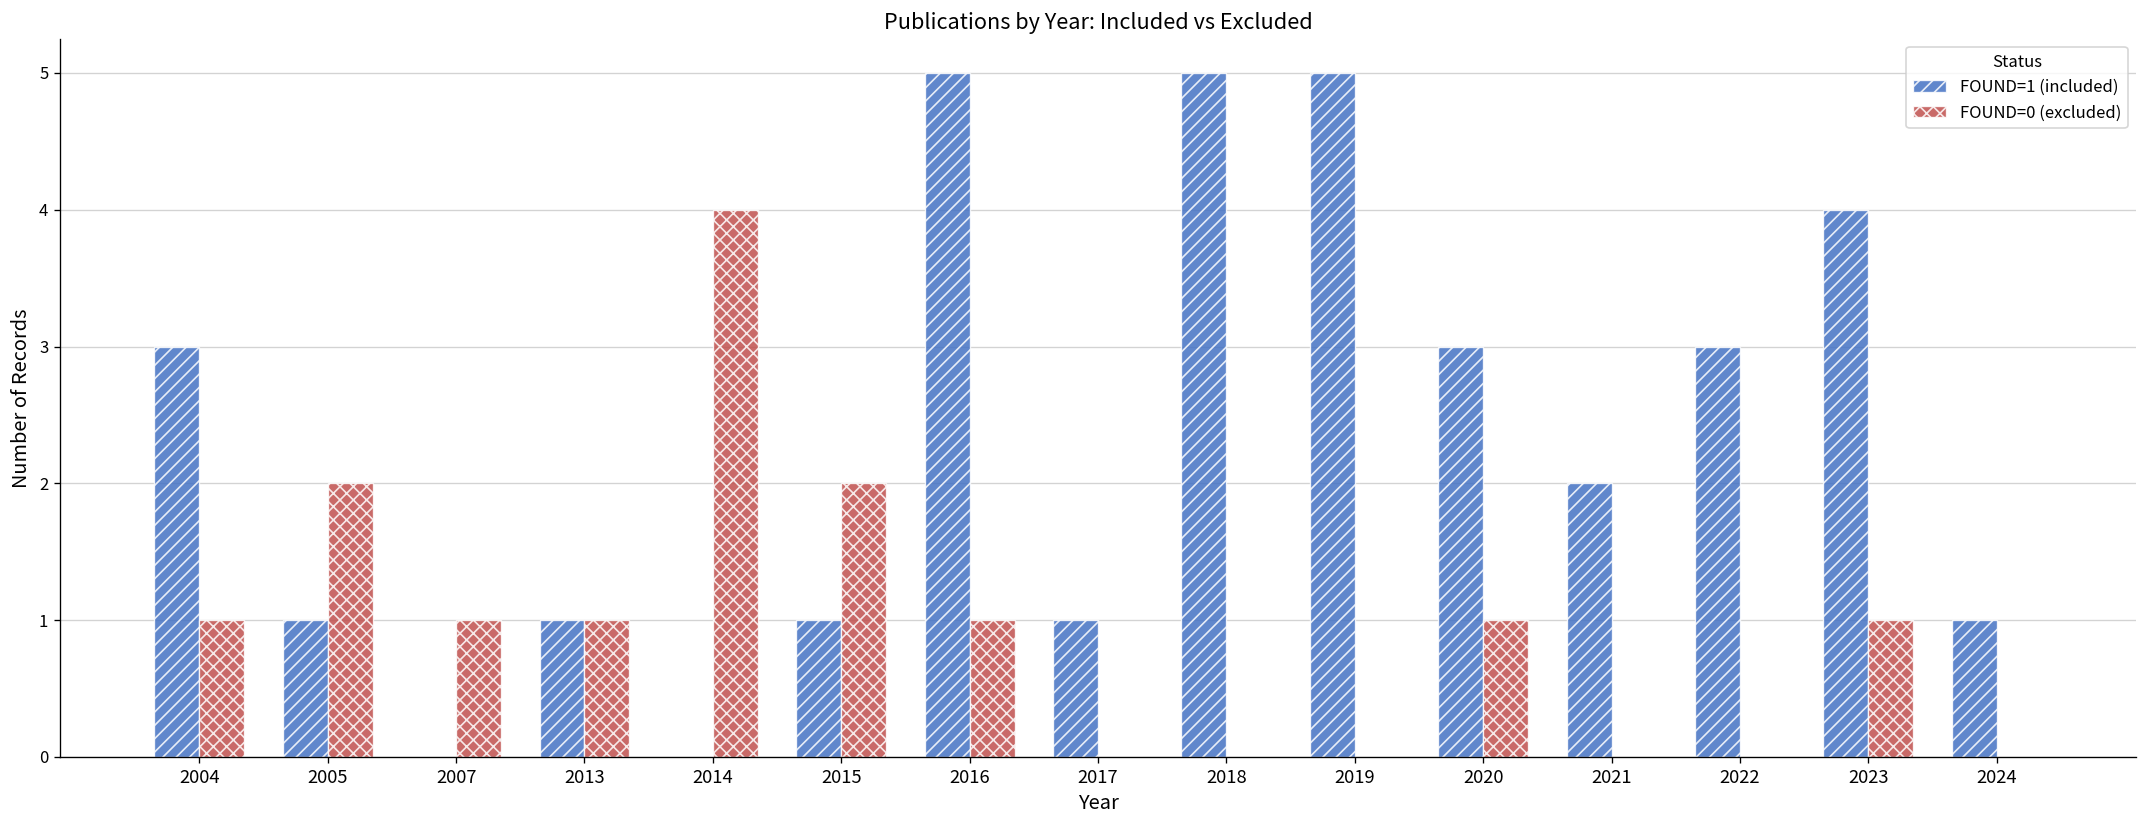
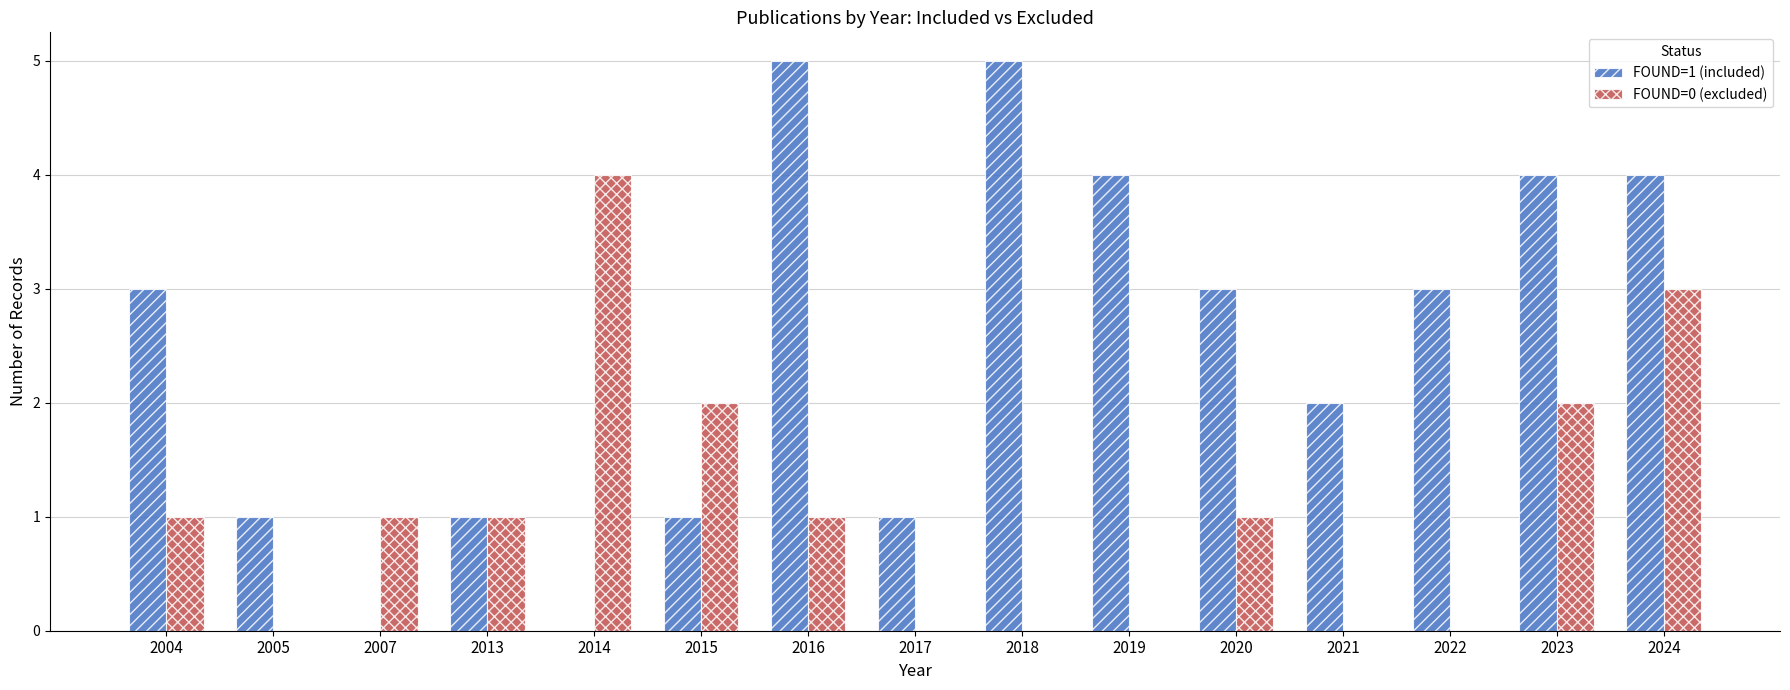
FOUND=0 (excluded), 2005: 2 -> 0
FOUND=1 (included), 2019: 5 -> 4
FOUND=0 (excluded), 2023: 1 -> 2
FOUND=1 (included), 2024: 1 -> 4
FOUND=0 (excluded), 2024: 0 -> 3
